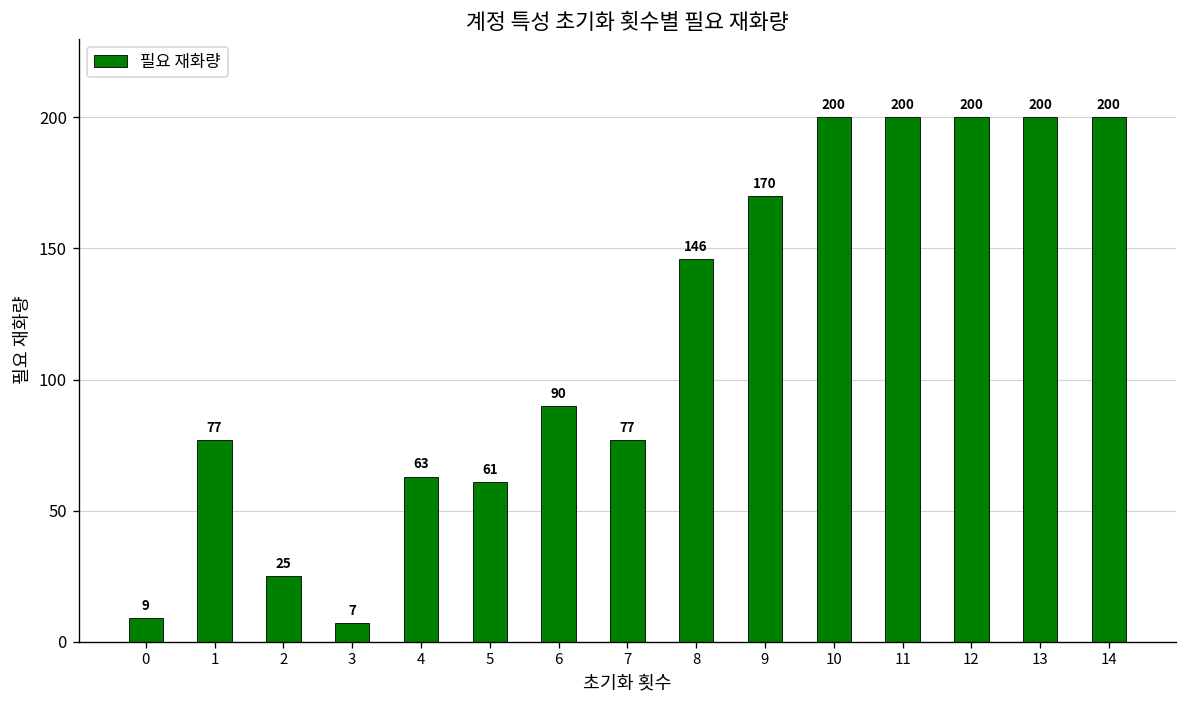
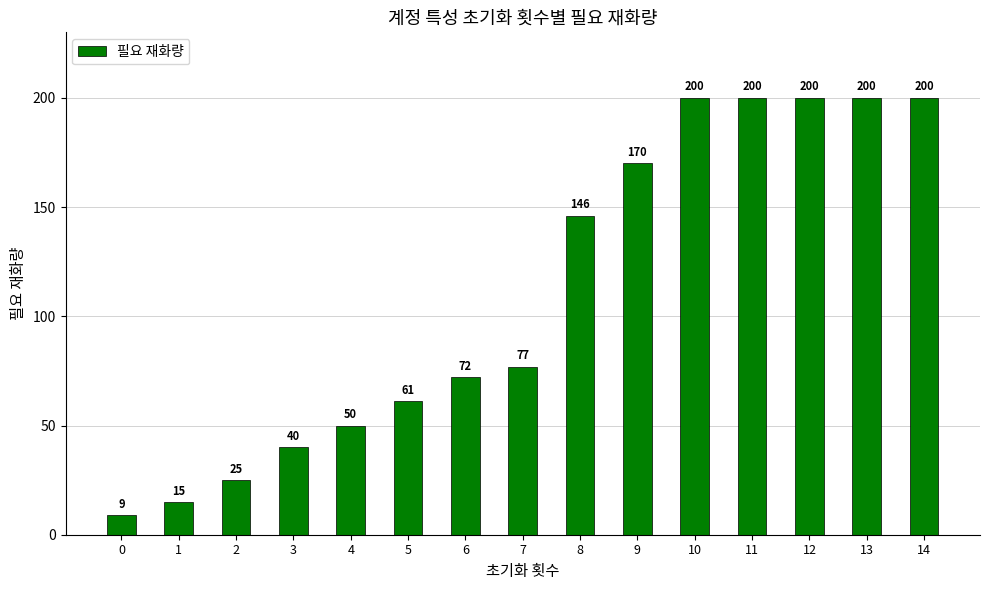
1: 77 -> 15
3: 7 -> 40
4: 63 -> 50
6: 90 -> 72
